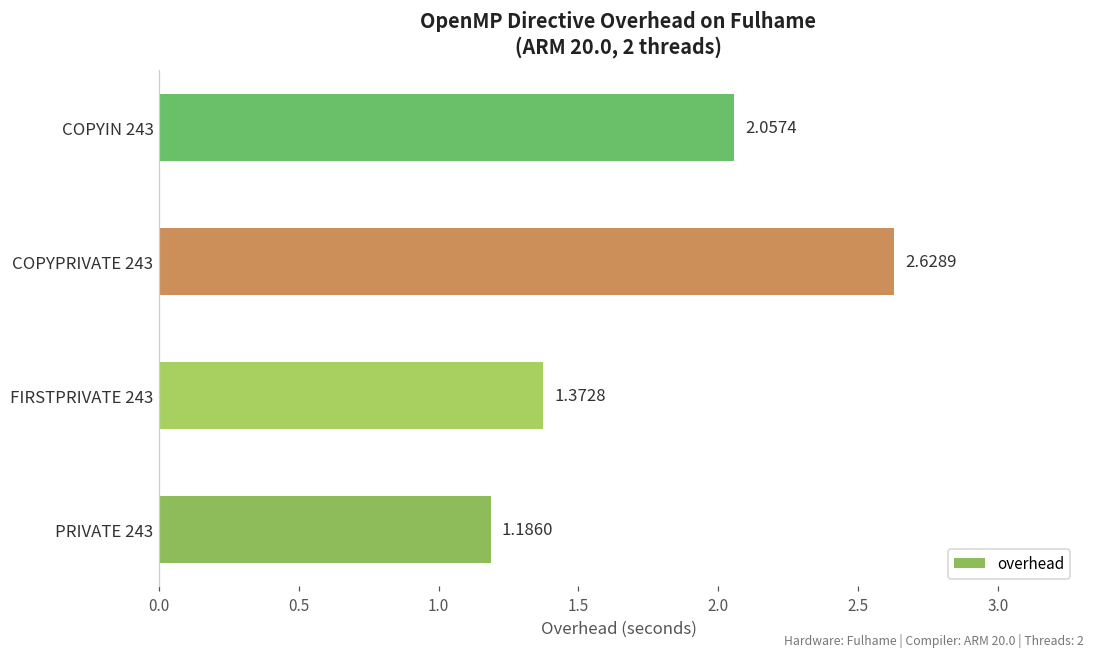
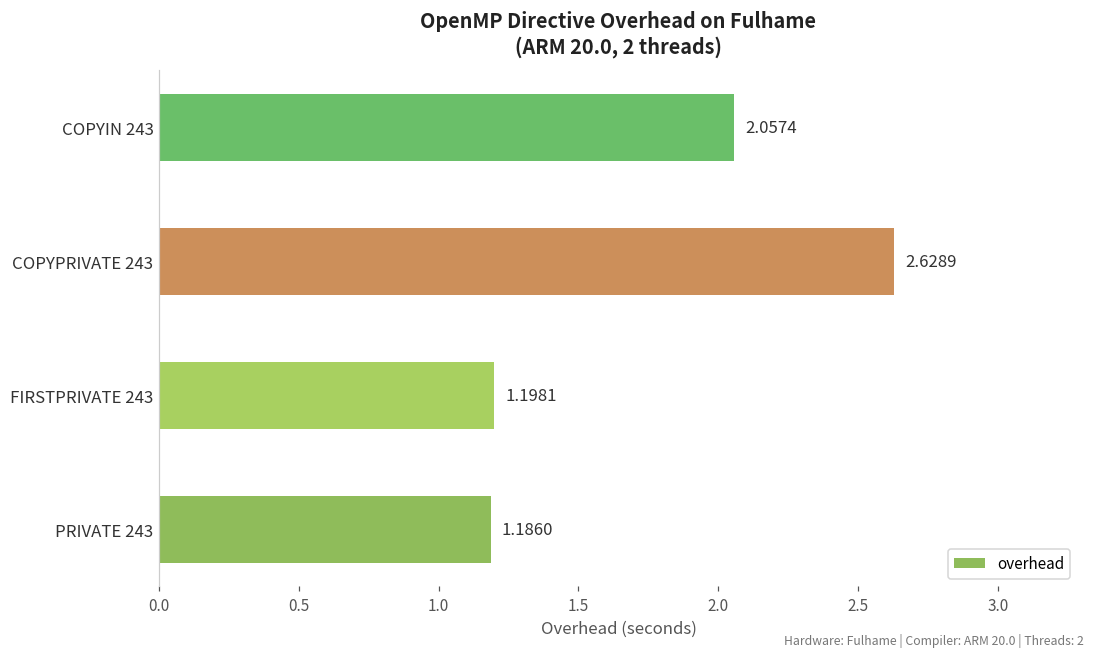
FIRSTPRIVATE 243: 1.3728 -> 1.1981
